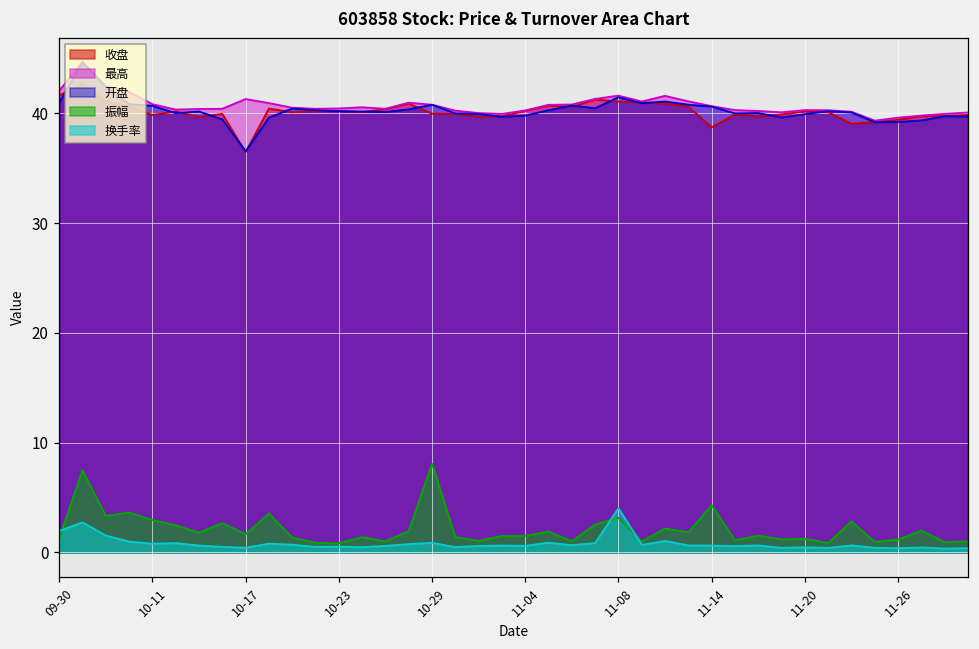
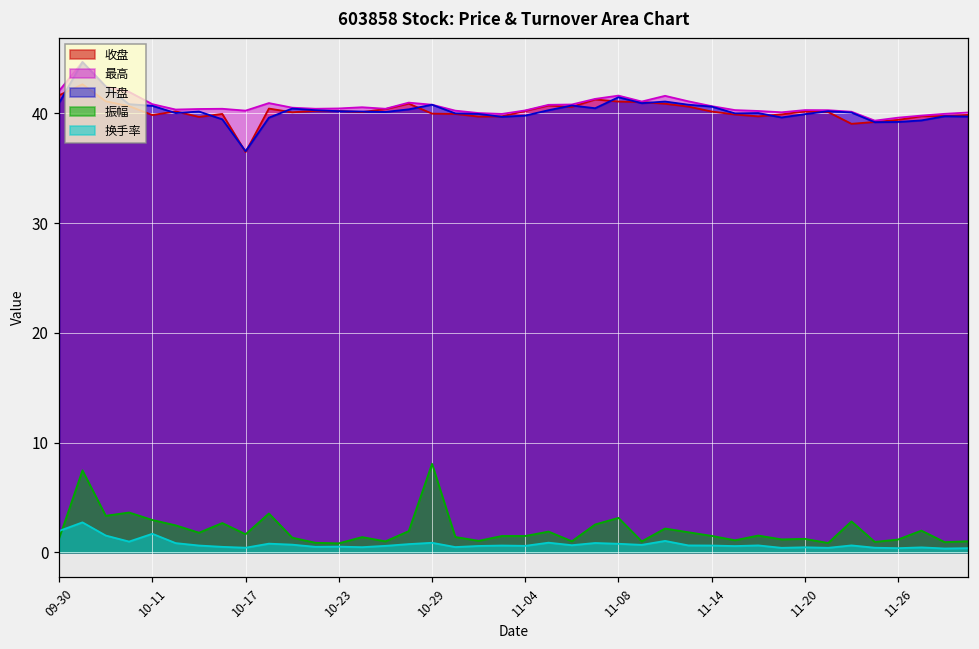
换手率, 10-11: 1 -> 2
最高, 10-17: 41 -> 40
换手率, 11-08: 4 -> 1
收盘, 11-14: 39 -> 40
振幅, 11-14: 4 -> 2
